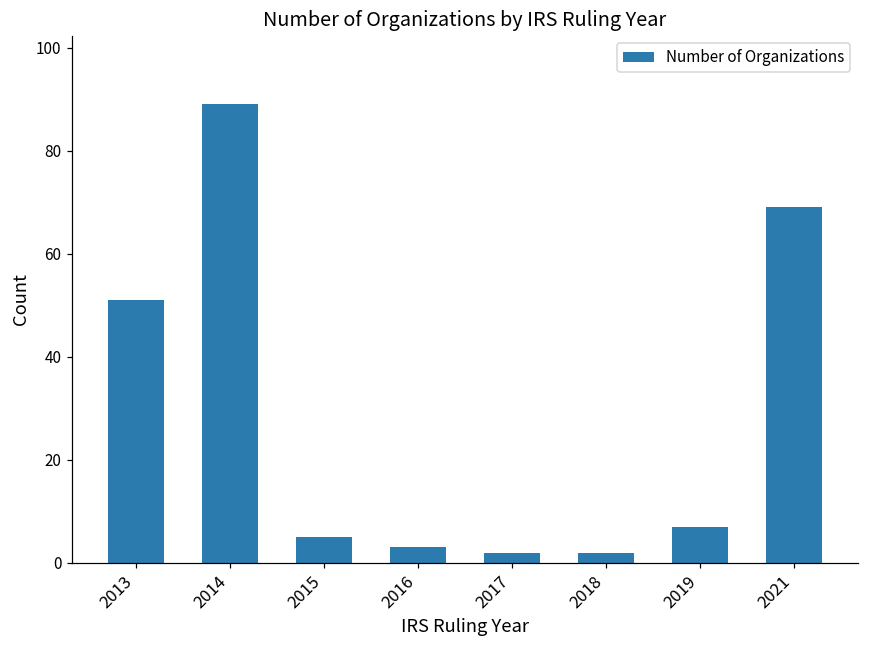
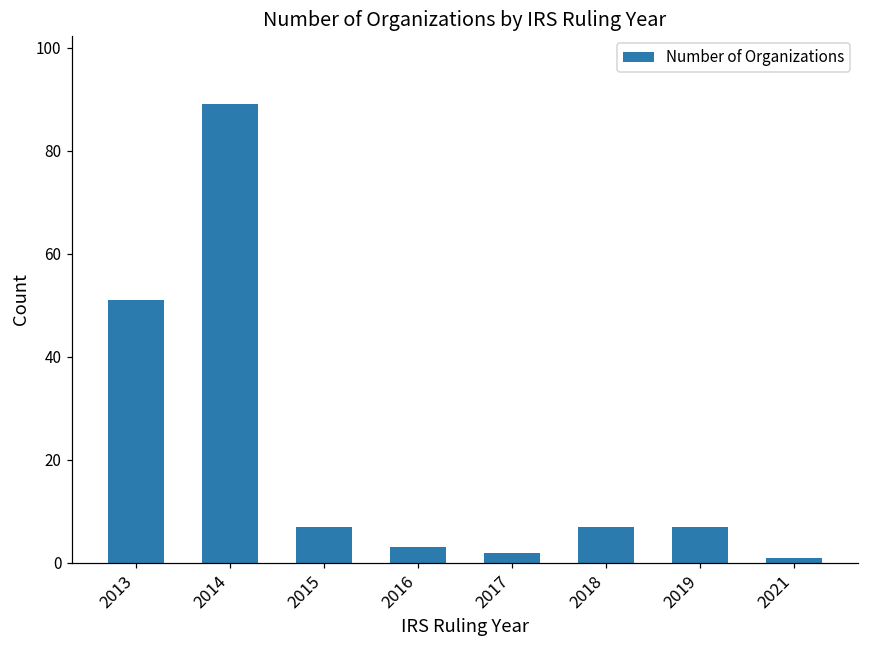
2015: 5 -> 7
2018: 2 -> 7
2021: 69 -> 1
